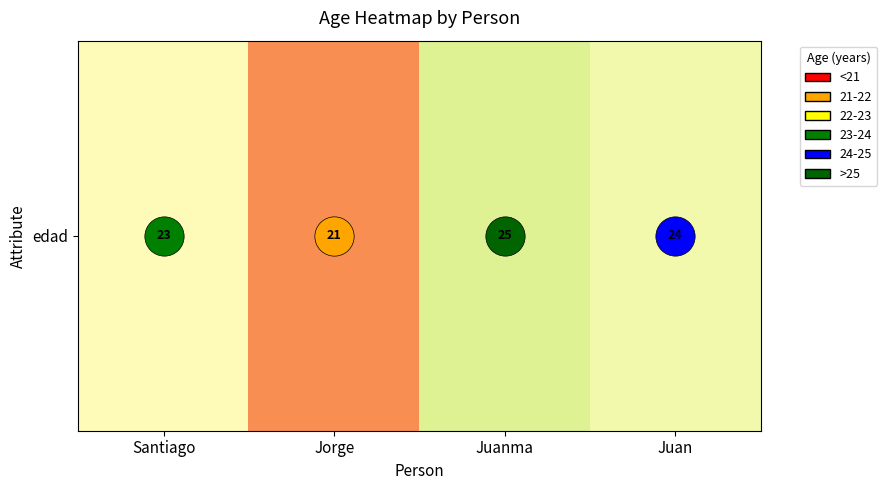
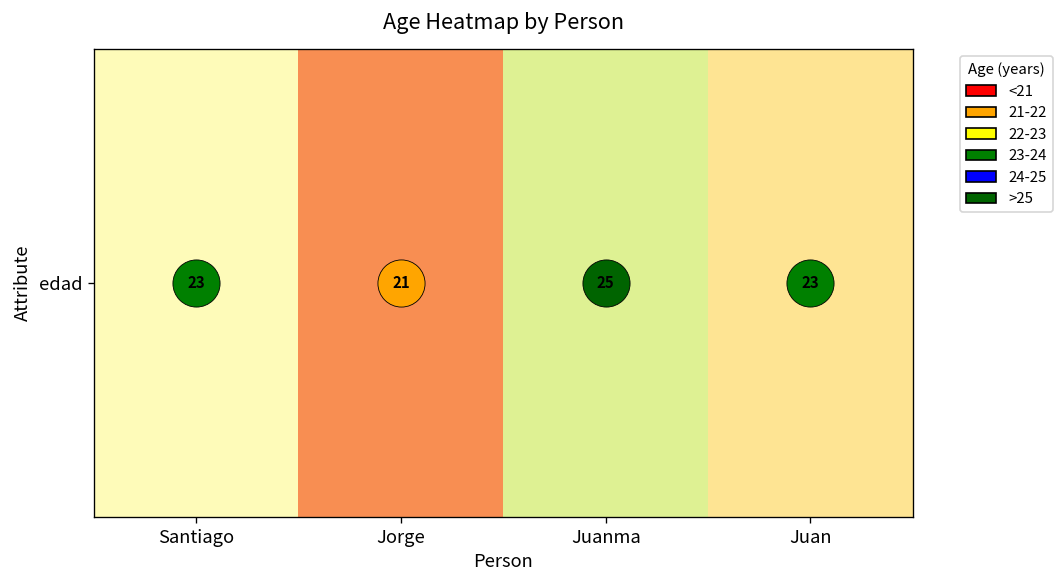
edad, Juan: 24 -> 23
